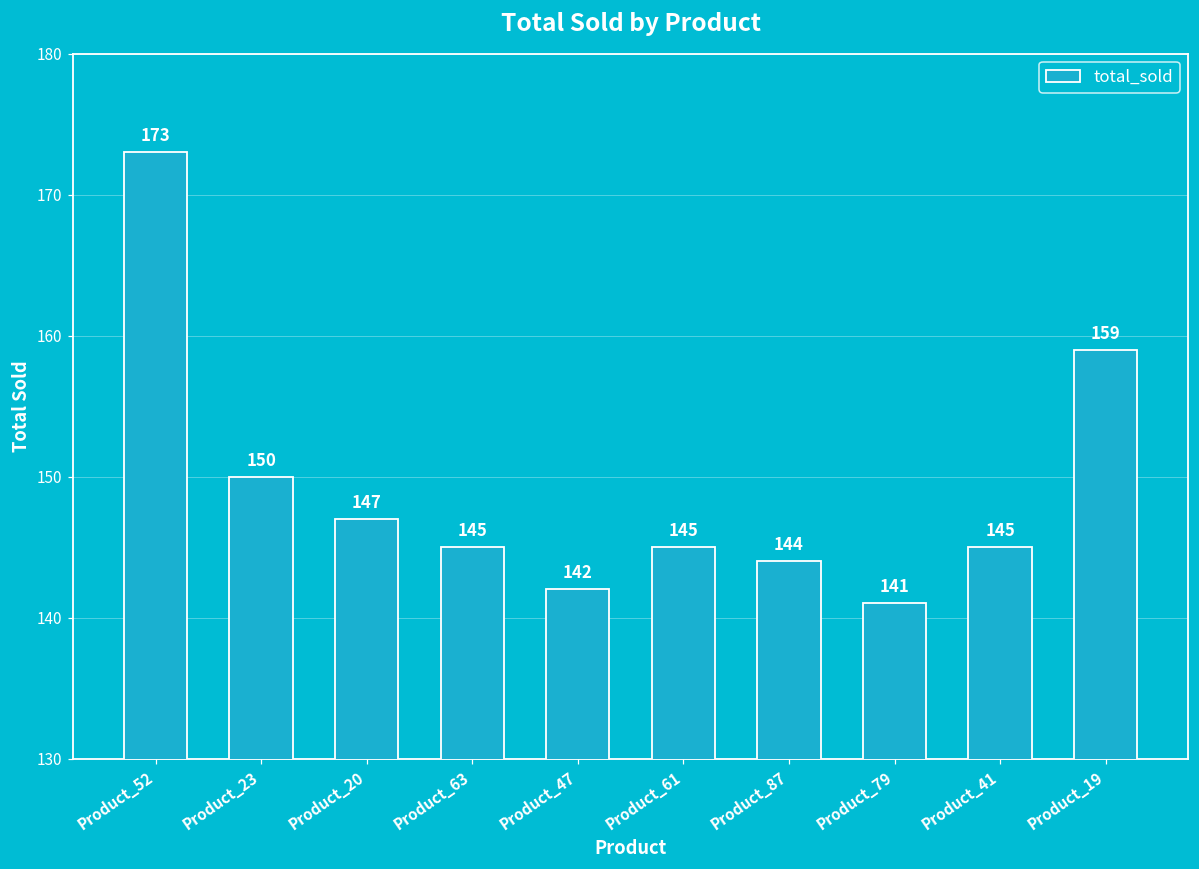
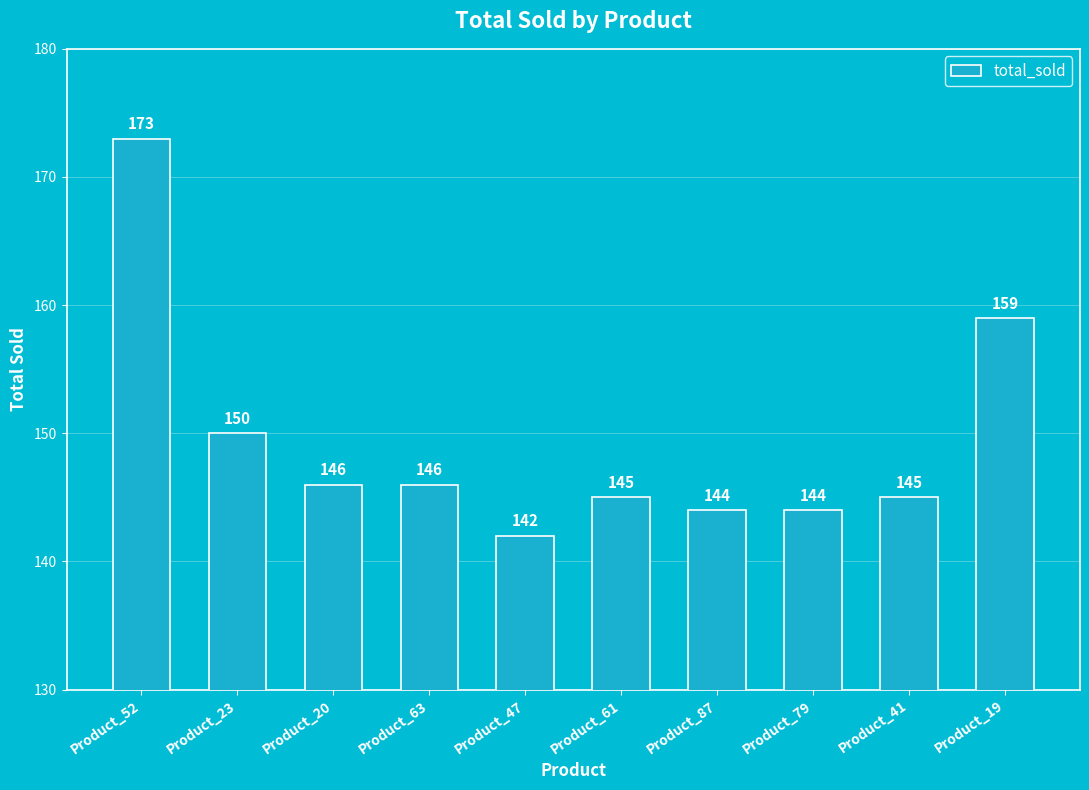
Product_20: 147 -> 146
Product_63: 145 -> 146
Product_79: 141 -> 144
